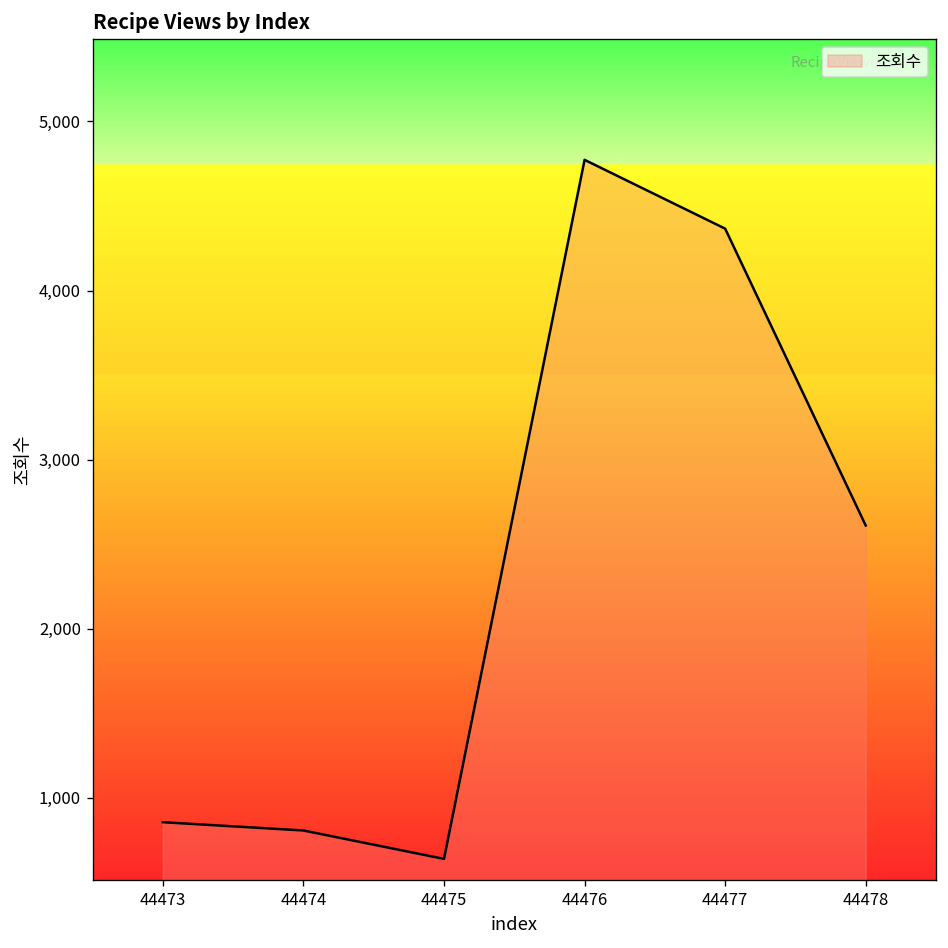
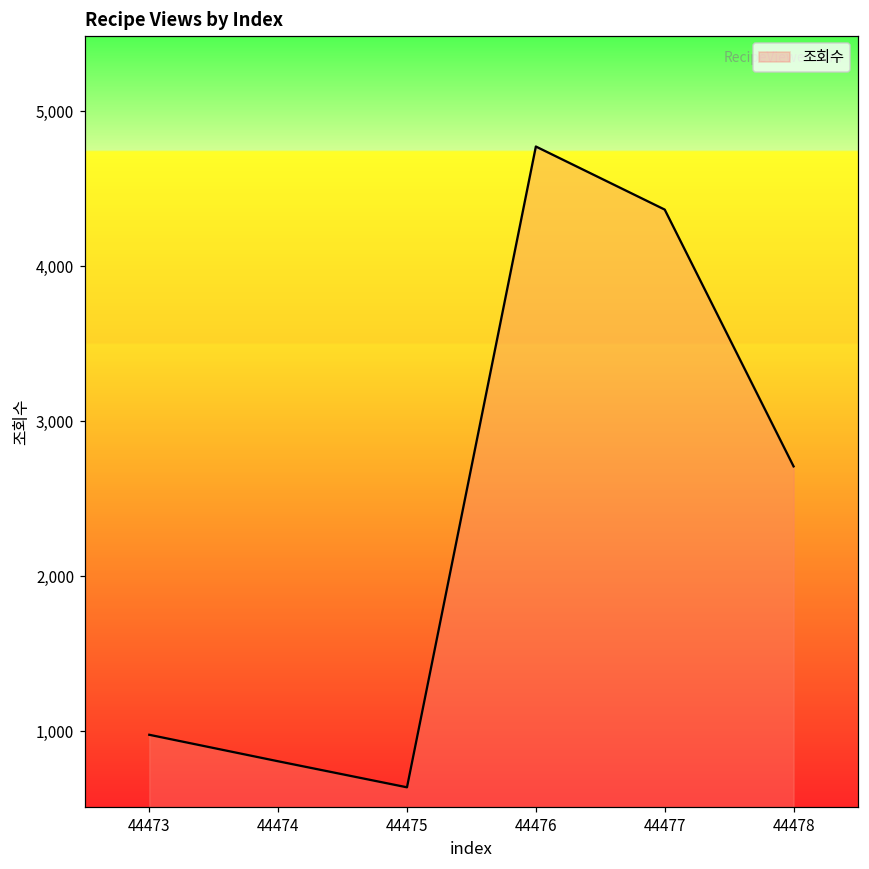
44473: 860 -> 980
44478: 2,610 -> 2,710
